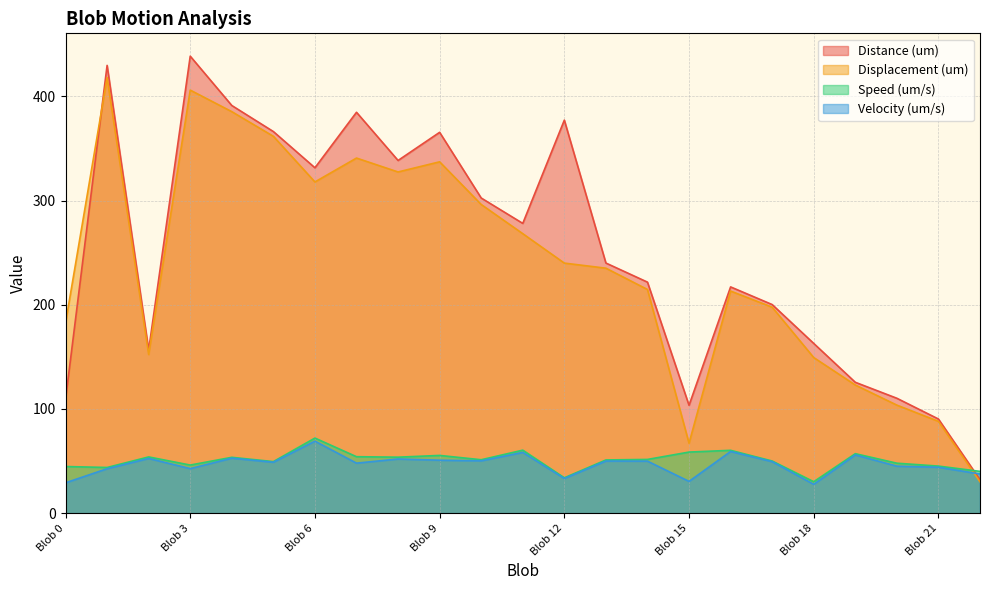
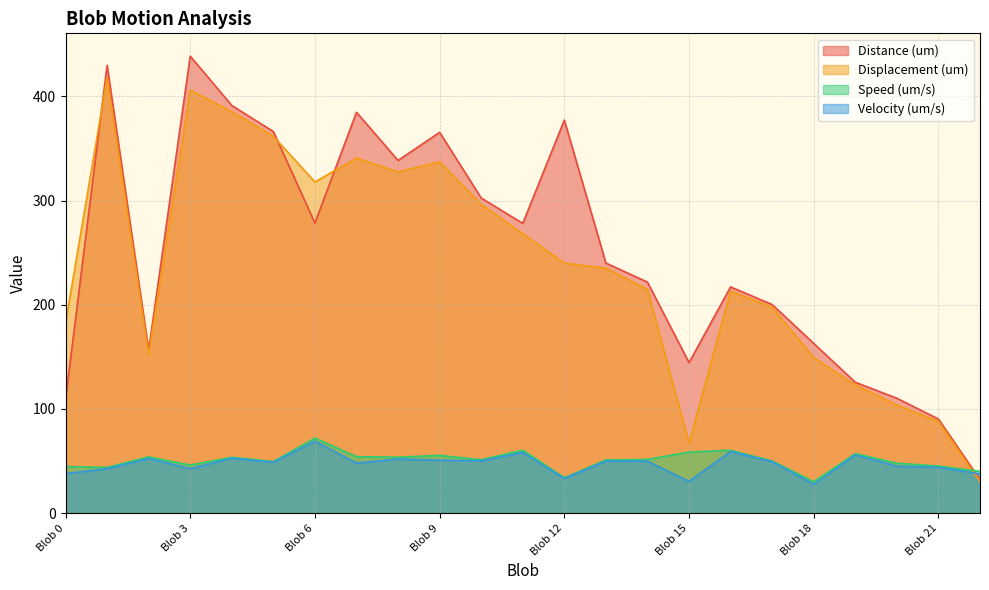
Velocity (um/s), Blob 0: 29 -> 38
Distance (um), Blob 6: 331 -> 278
Distance (um), Blob 15: 103 -> 144
